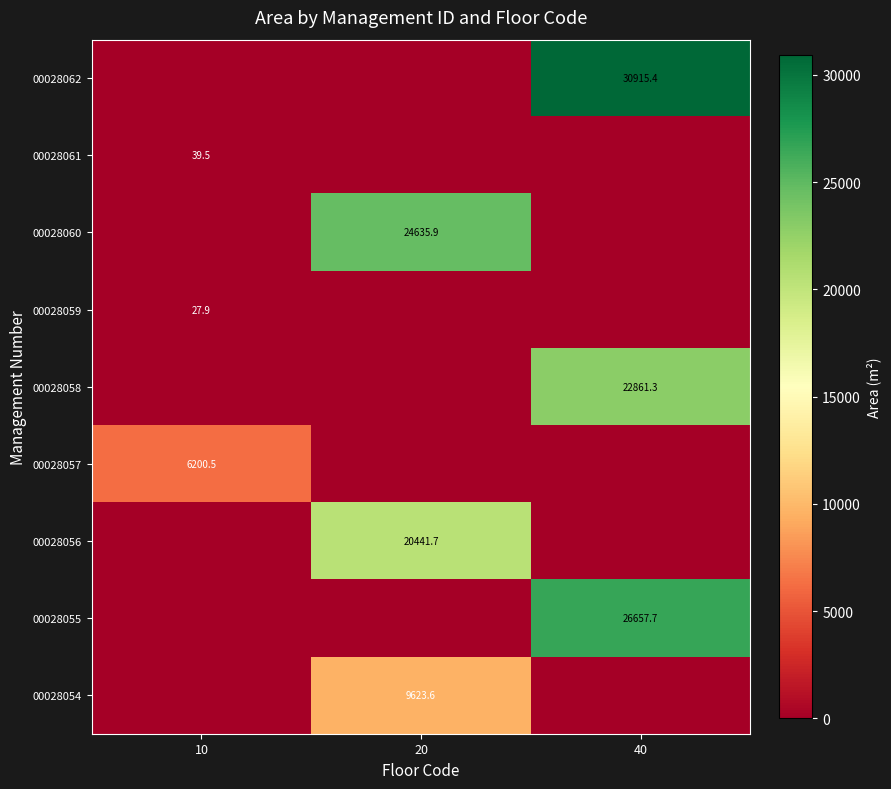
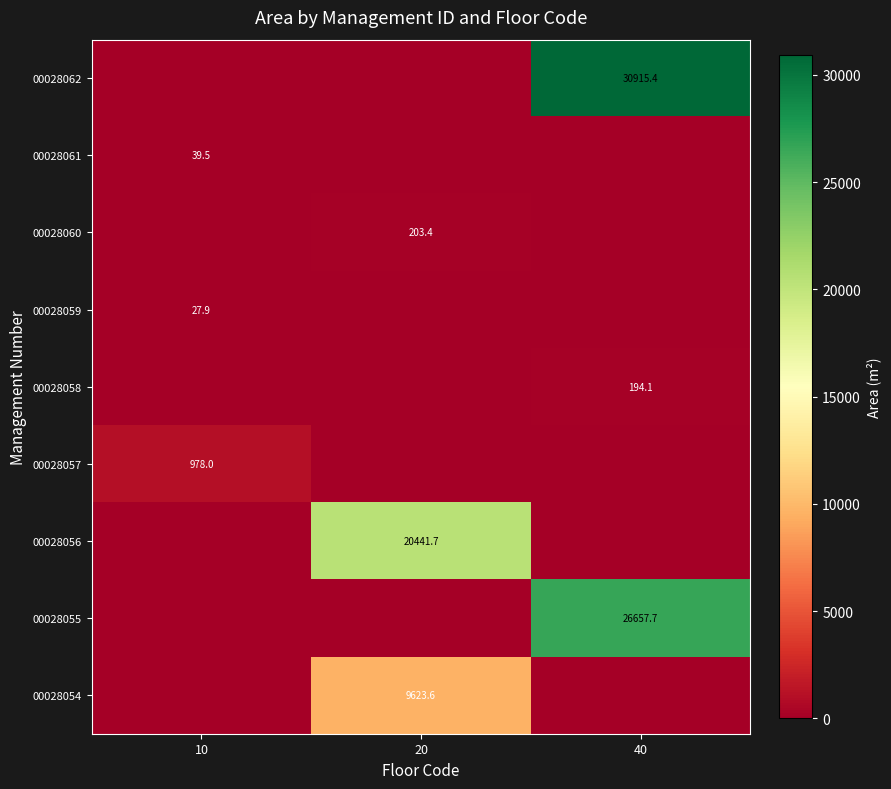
00028060, 20: 24635.9 -> 203.4
00028058, 40: 22861.3 -> 194.1
00028057, 10: 6200.5 -> 978.0
